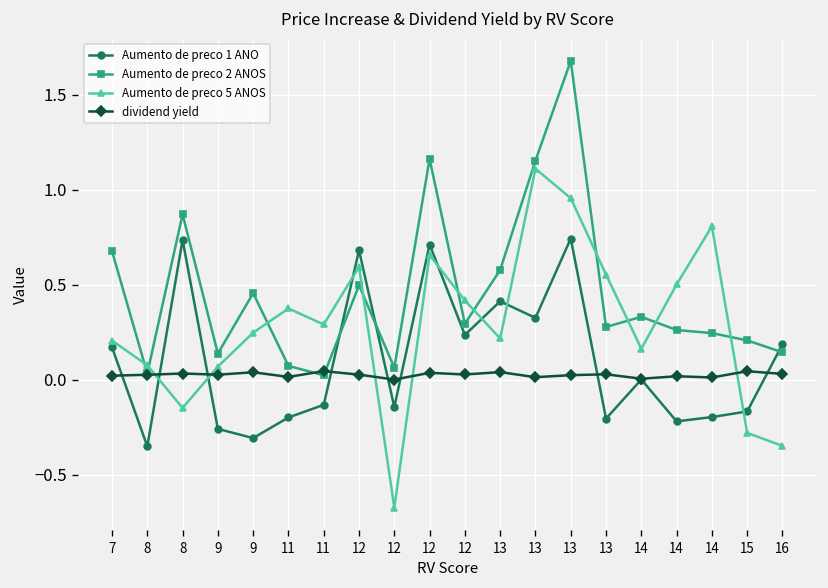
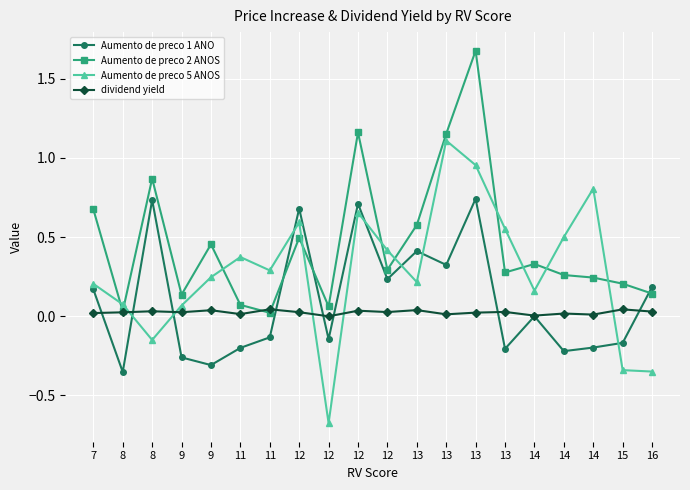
Aumento de preco 5 ANOS, 15: -0.28 -> -0.34
